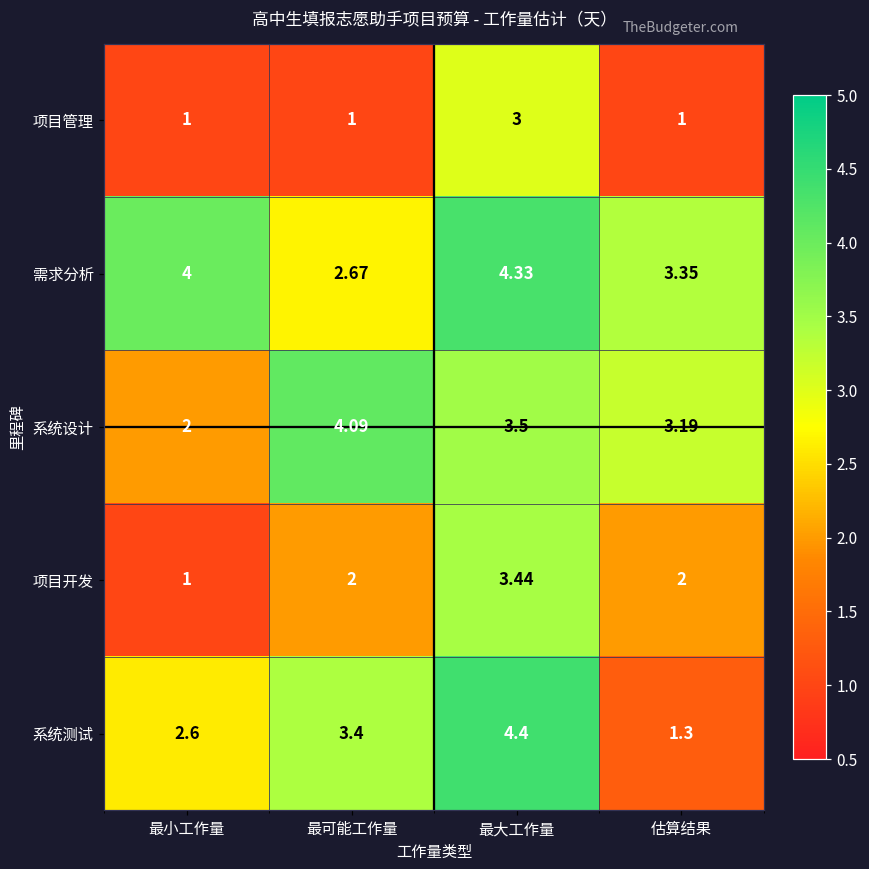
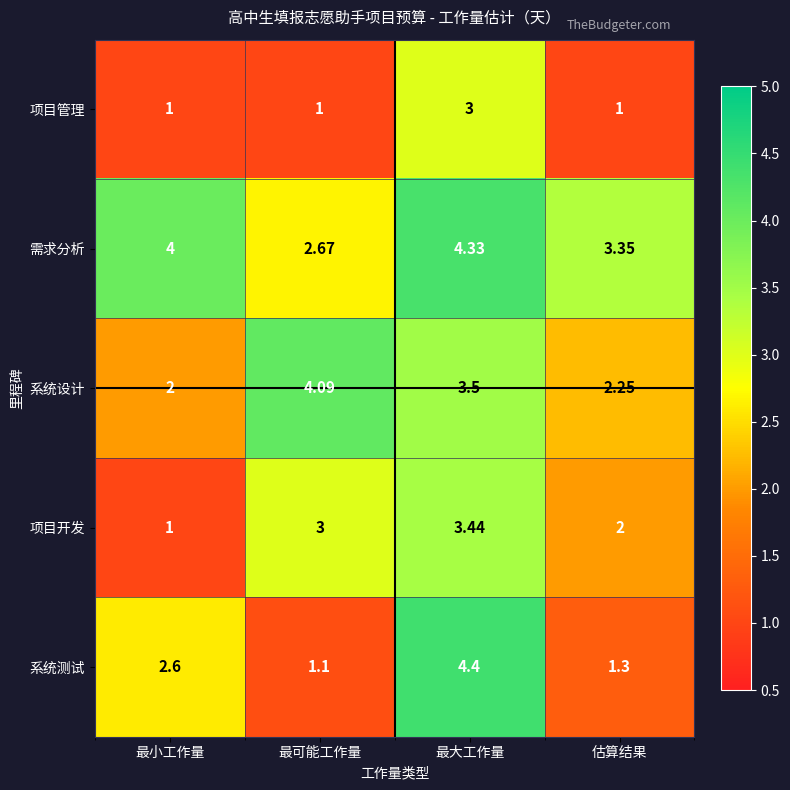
系统设计, 估算结果: 3.19 -> 2.25
项目开发, 最可能工作量: 2 -> 3
系统测试, 最可能工作量: 3.4 -> 1.1
